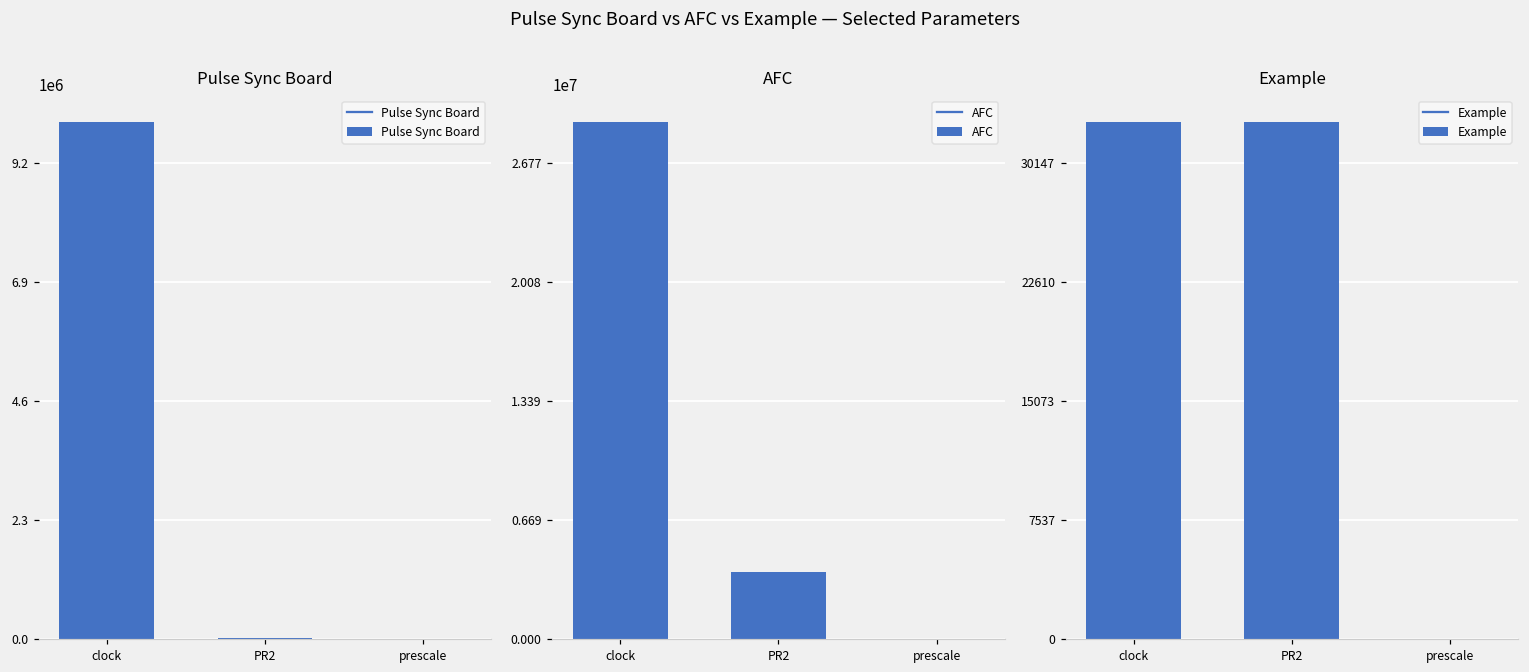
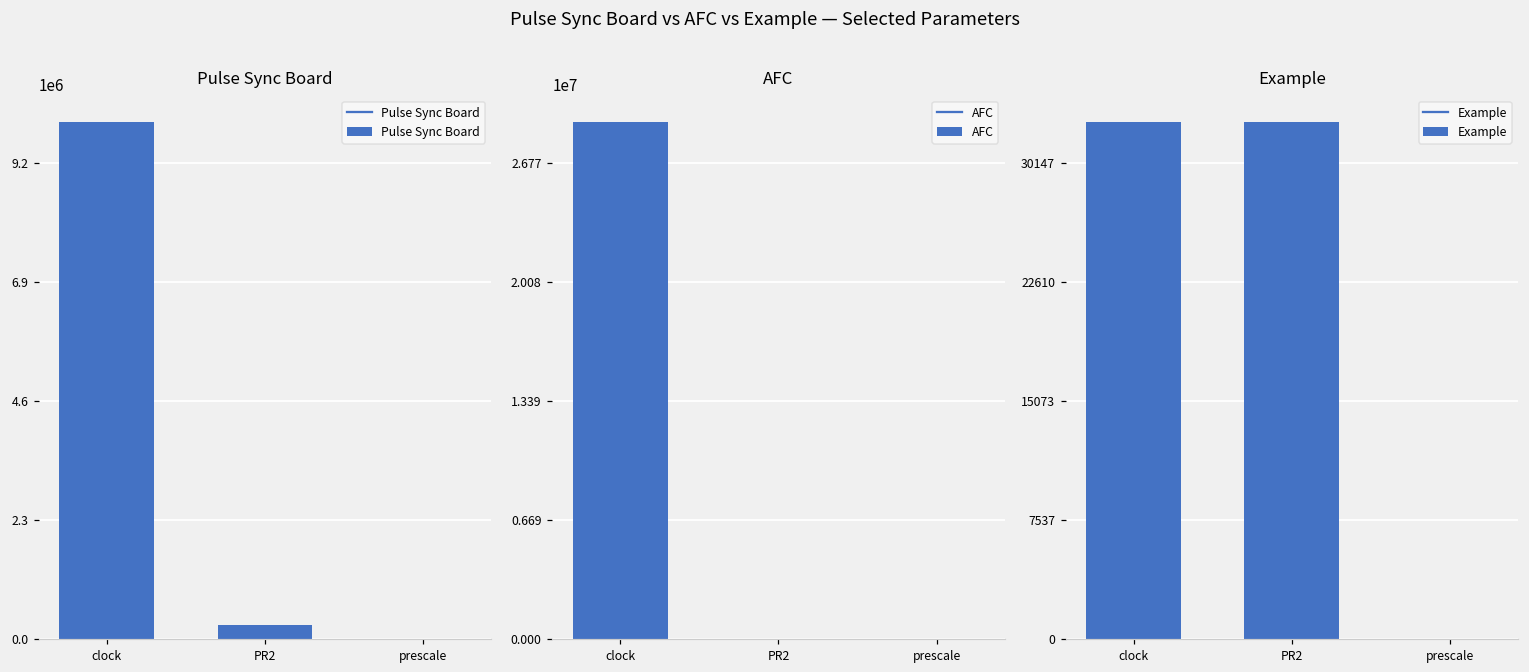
Pulse Sync Board, PR2: 0 -> 300000
AFC, PR2: 3800000 -> 0
